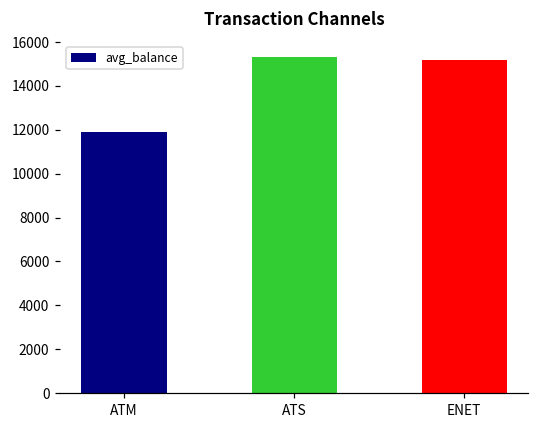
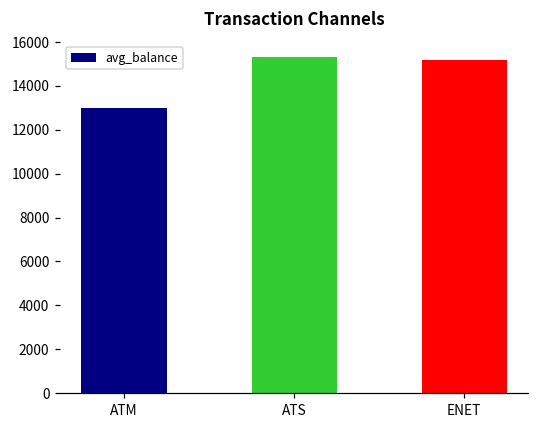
ATM: 11900 -> 13000
